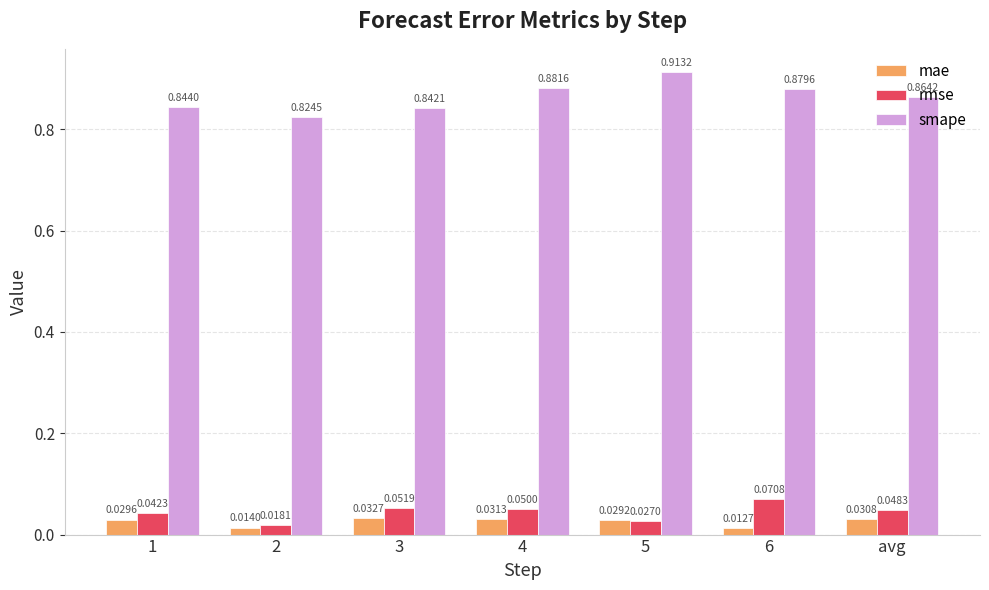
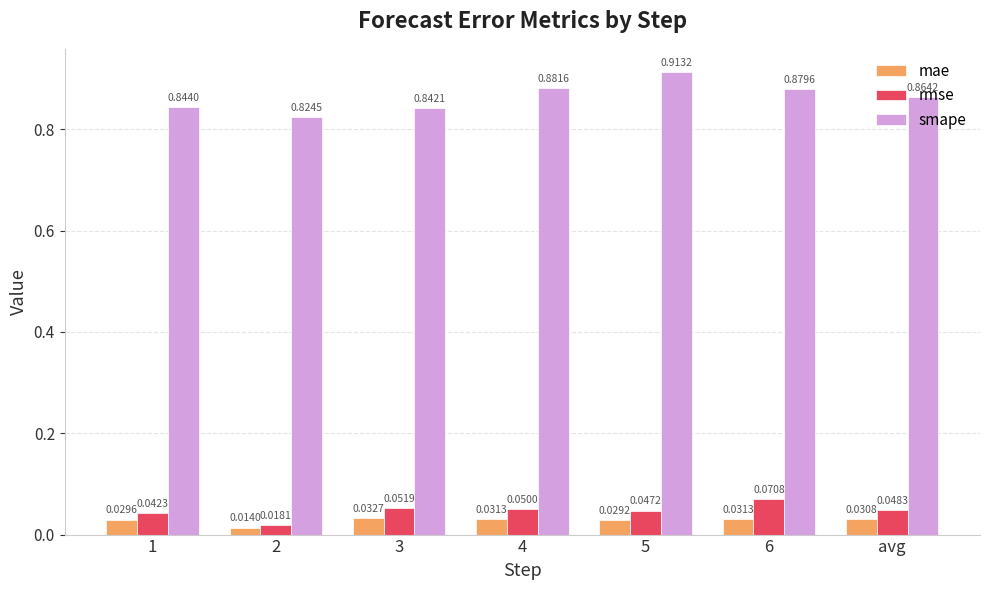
rmse, 5: 0.0270 -> 0.0472
mae, 6: 0.0127 -> 0.0313
